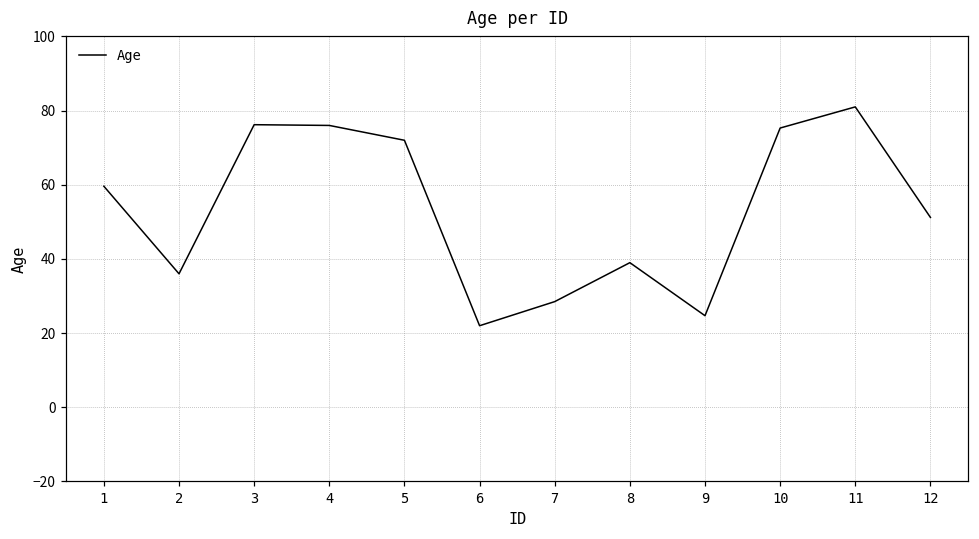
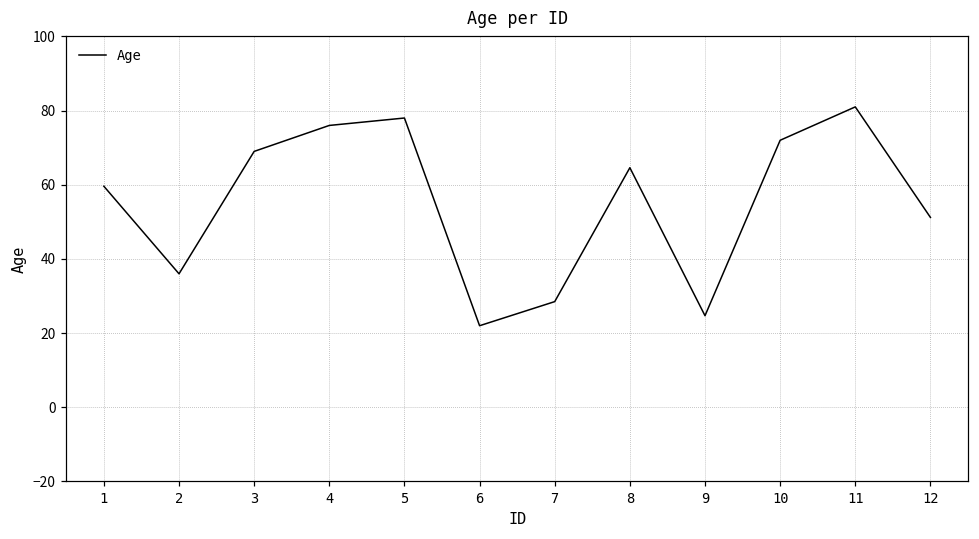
3: 76 -> 69
5: 72 -> 78
8: 39 -> 65
10: 75 -> 72
